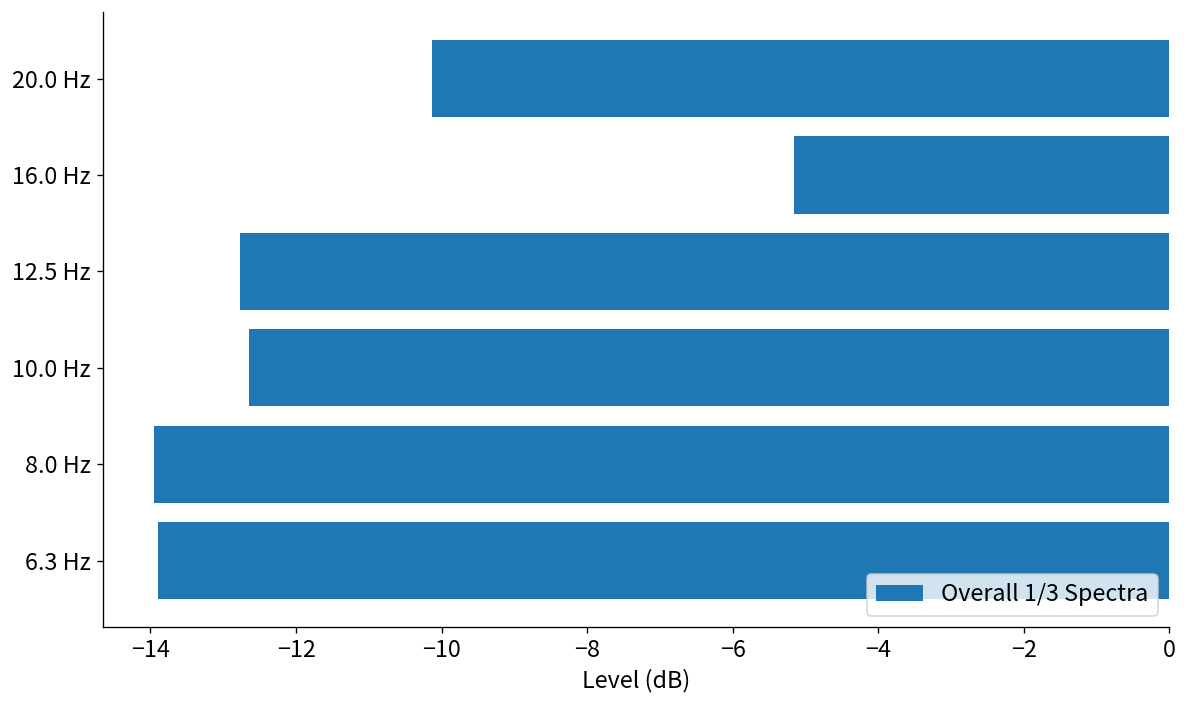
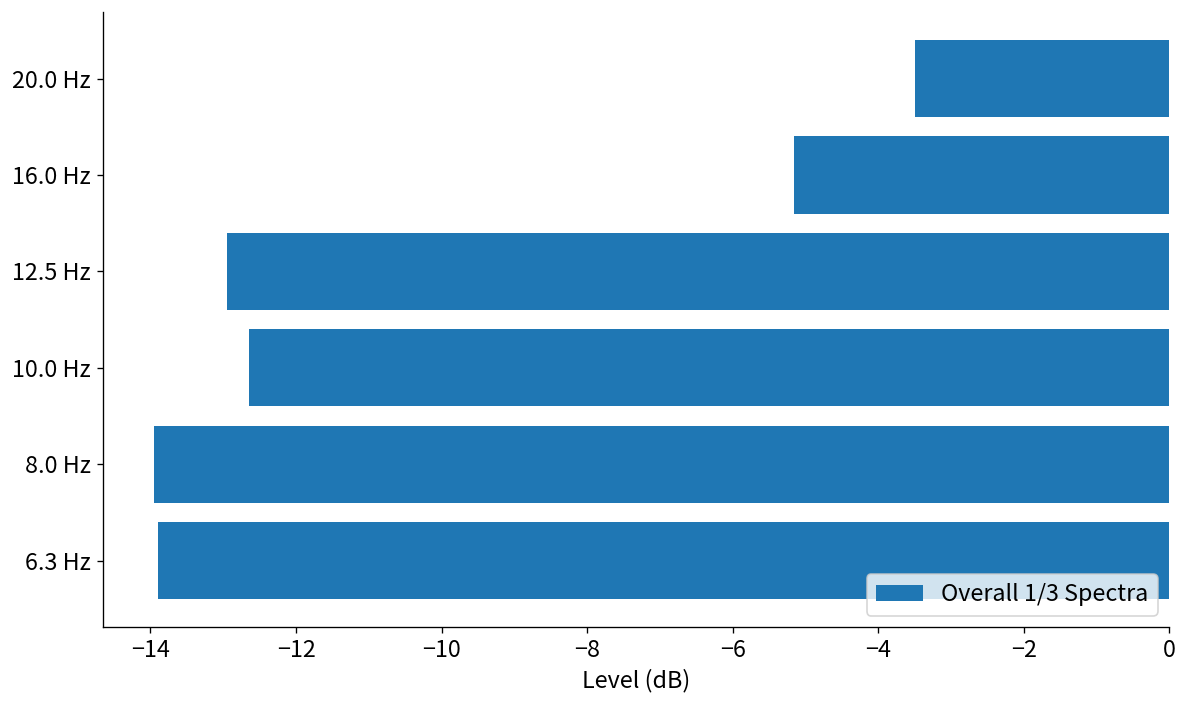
20.0 Hz: -10.1 -> -3.5
12.5 Hz: -12.8 -> -12.9
